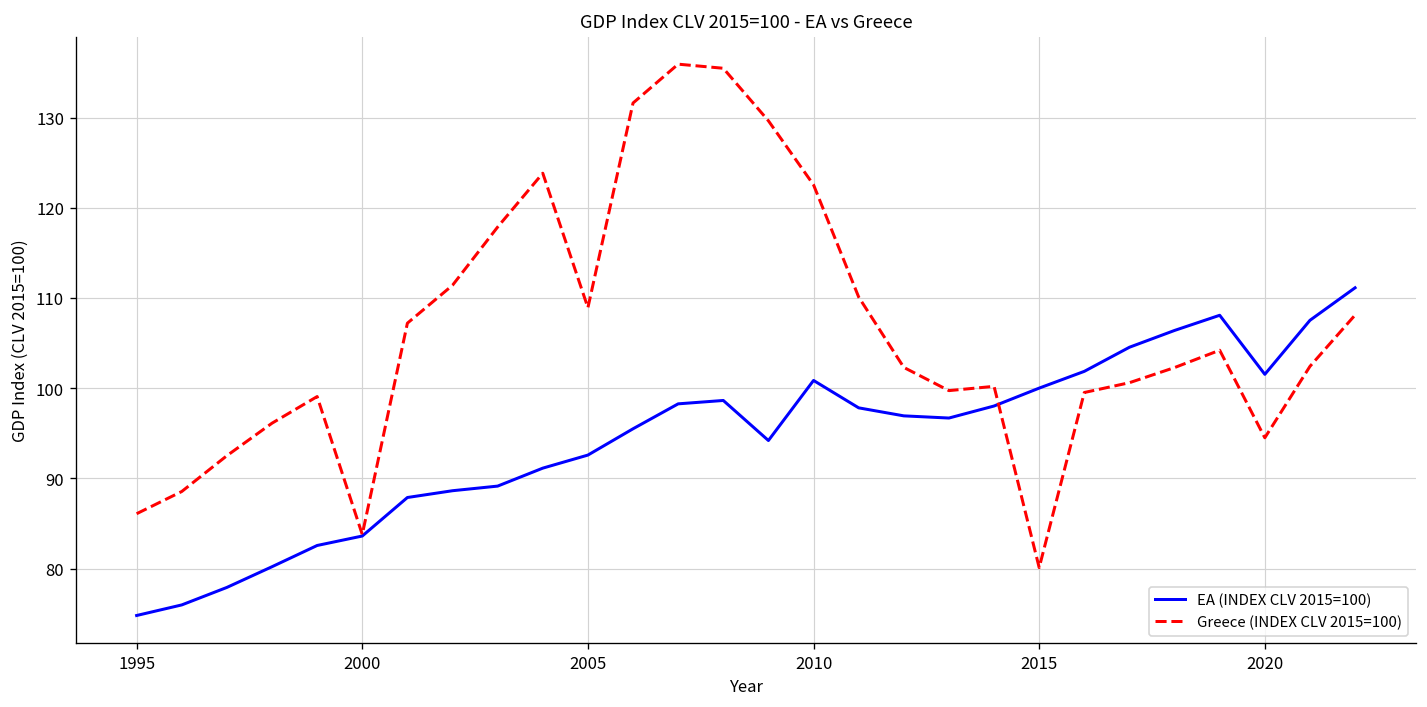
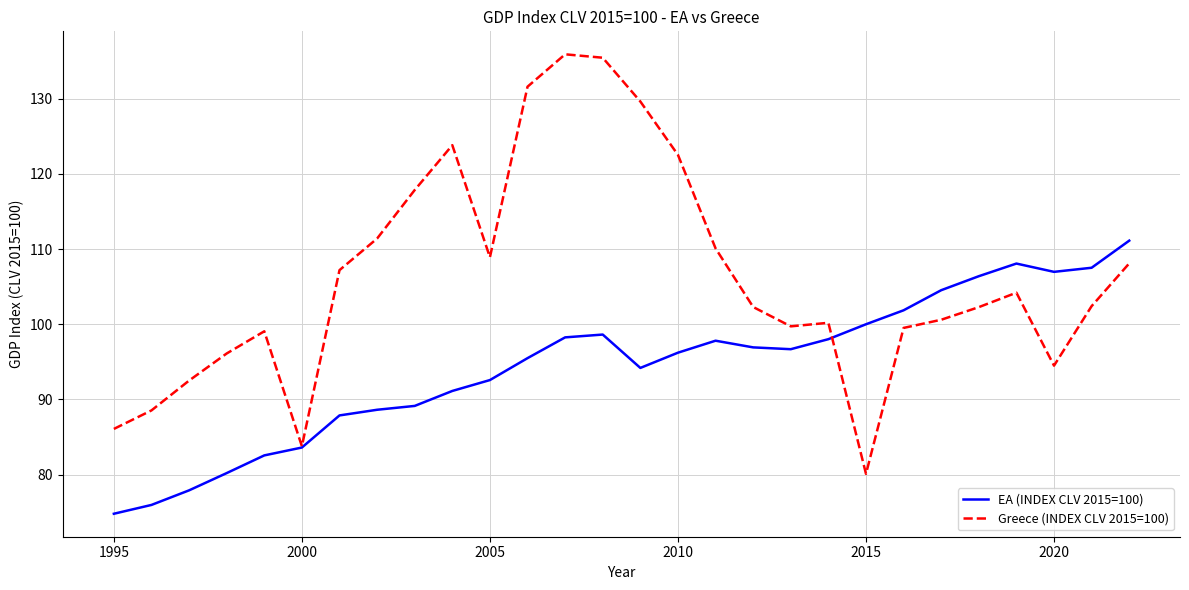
EA (INDEX CLV 2015=100), 2010: 101 -> 96
EA (INDEX CLV 2015=100), 2020: 102 -> 107
